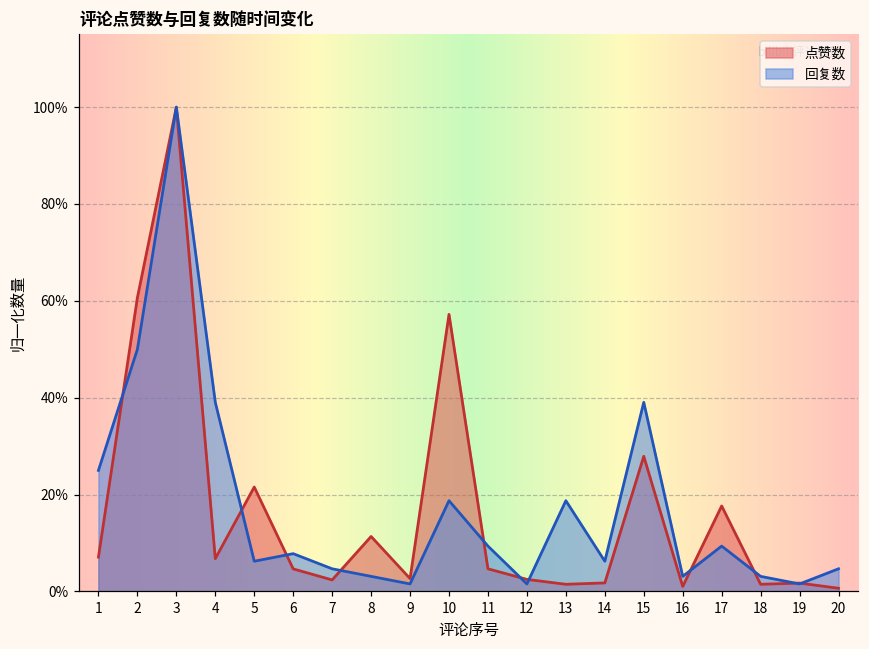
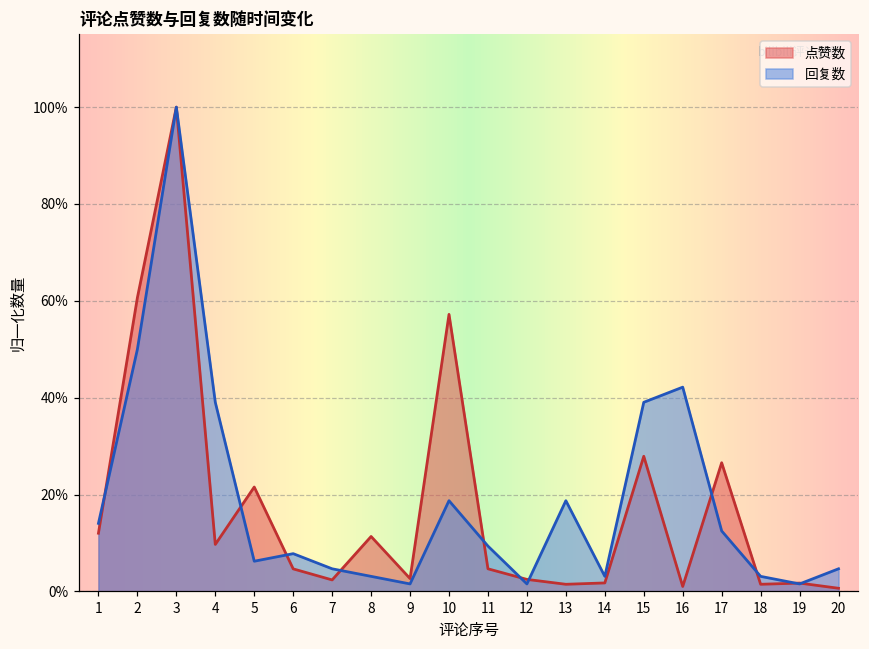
点赞数, 1: 7% -> 12%
回复数, 1: 25% -> 14%
点赞数, 4: 7% -> 10%
回复数, 14: 6% -> 3%
回复数, 16: 3% -> 42%
点赞数, 17: 18% -> 27%
回复数, 17: 9% -> 13%
